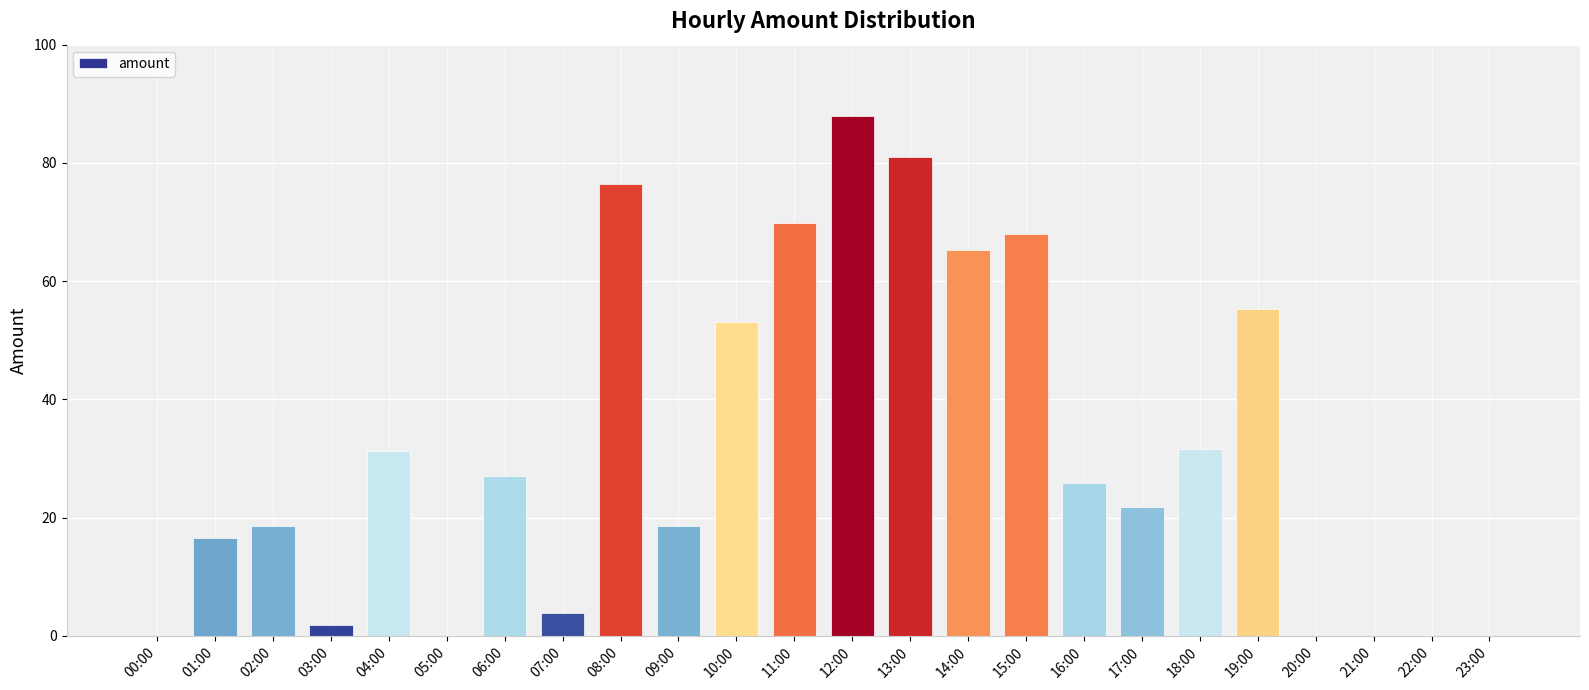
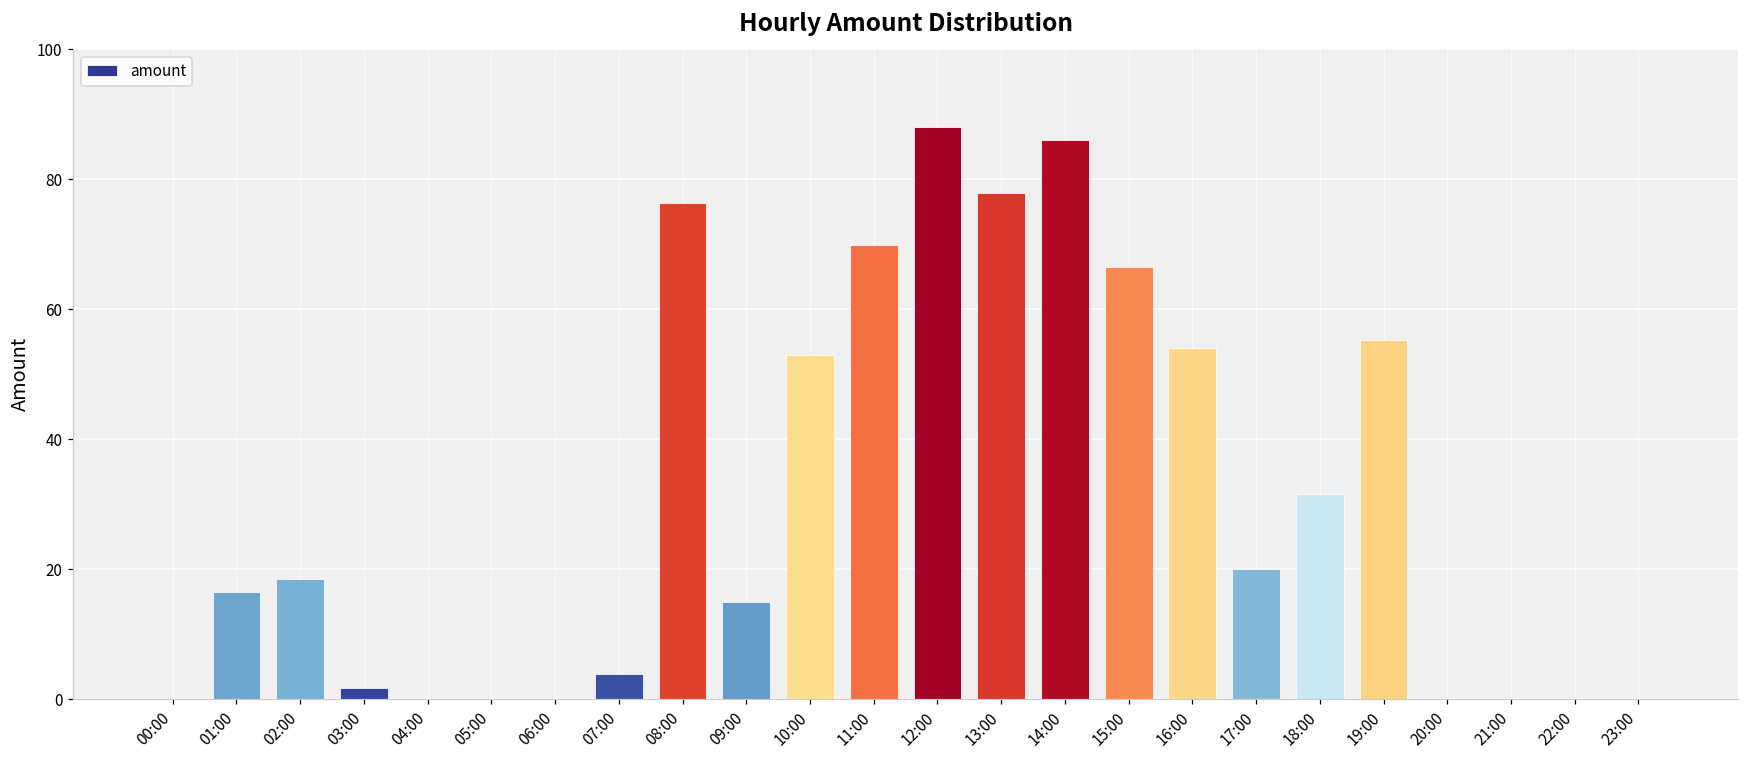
04:00: 31 -> 0
06:00: 27 -> 0
09:00: 19 -> 15
13:00: 81 -> 78
14:00: 65 -> 86
15:00: 68 -> 67
16:00: 26 -> 54
17:00: 22 -> 20
